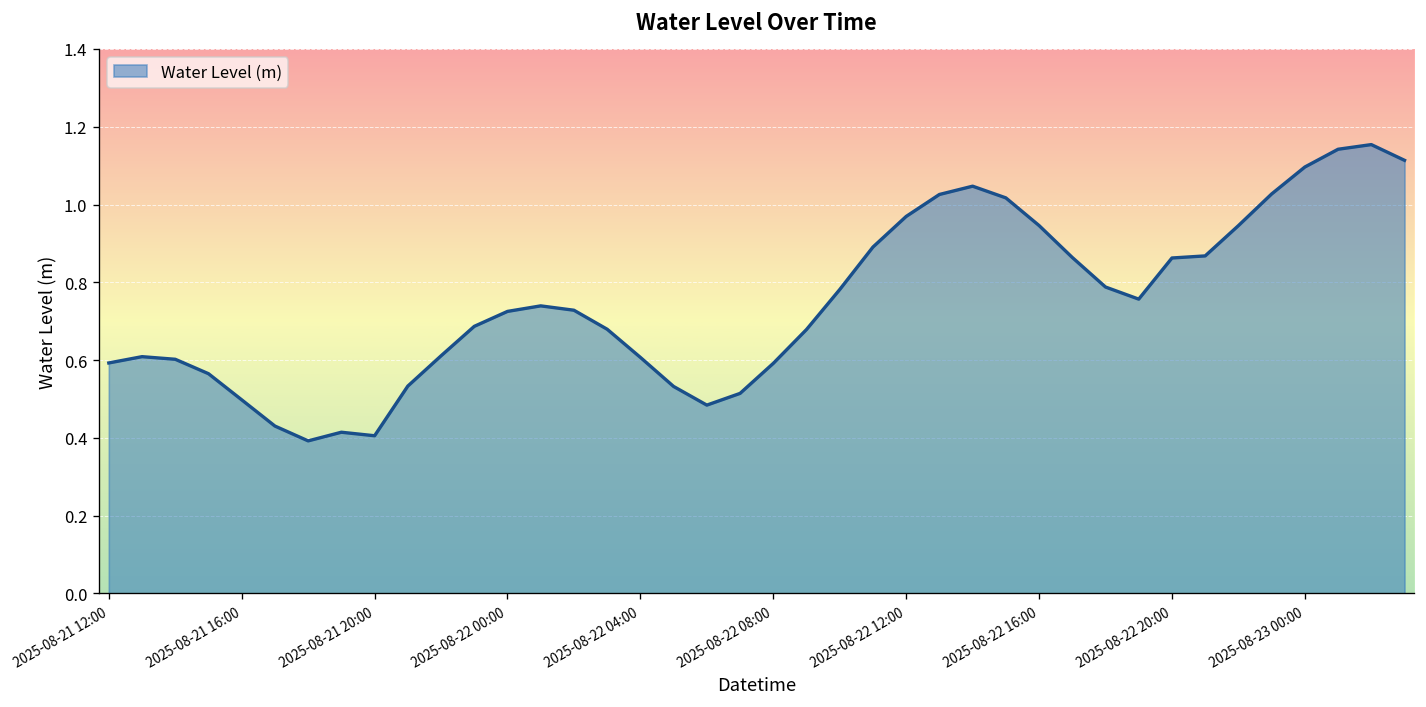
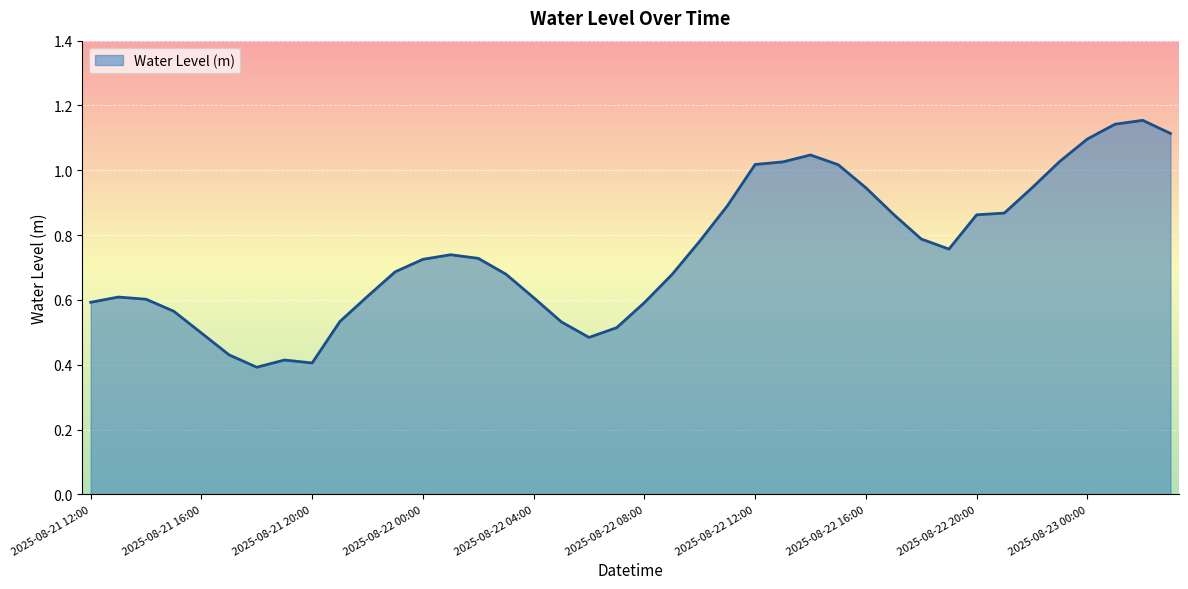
2025-08-22 12:00: 0.97 -> 1.02
